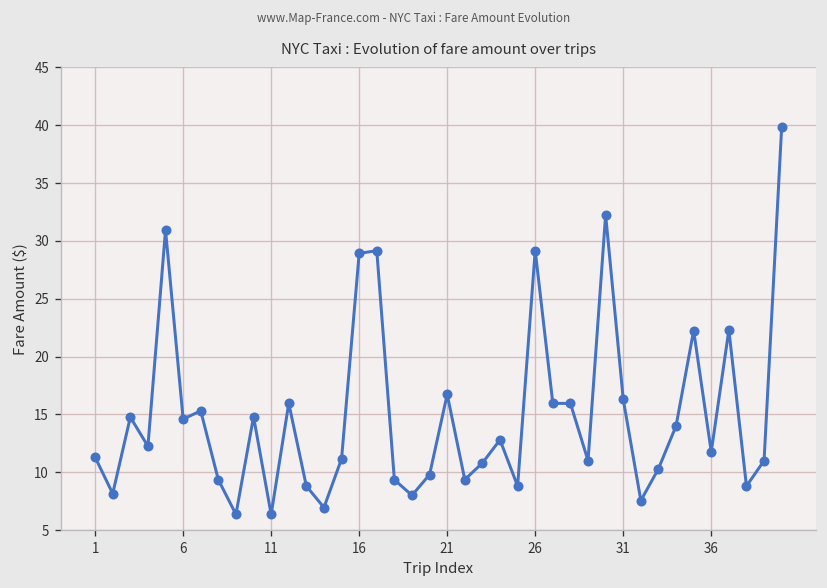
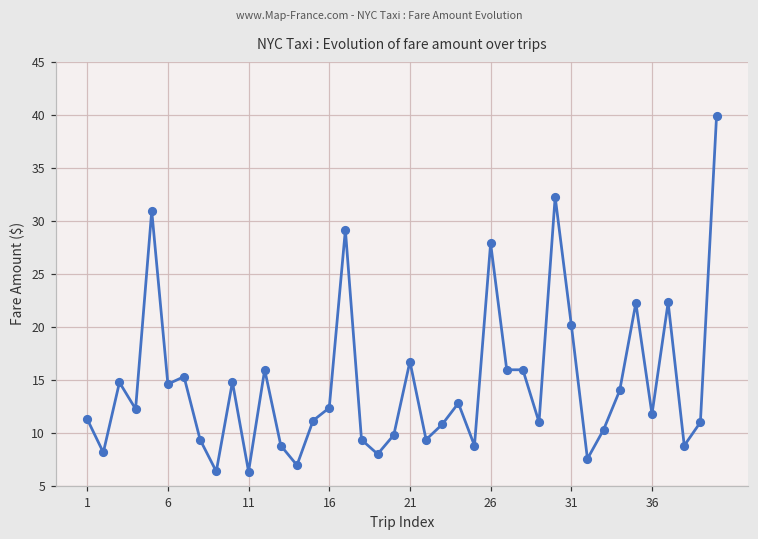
16: 29 -> 12
26: 29 -> 28
31: 16 -> 20
